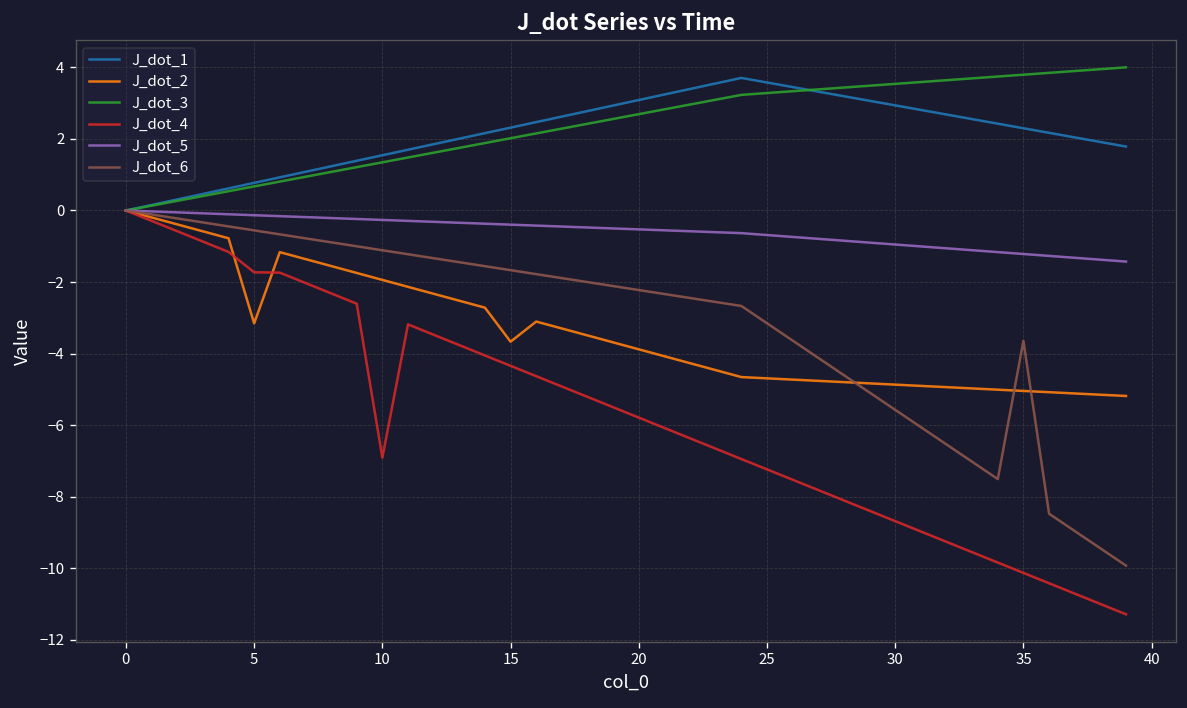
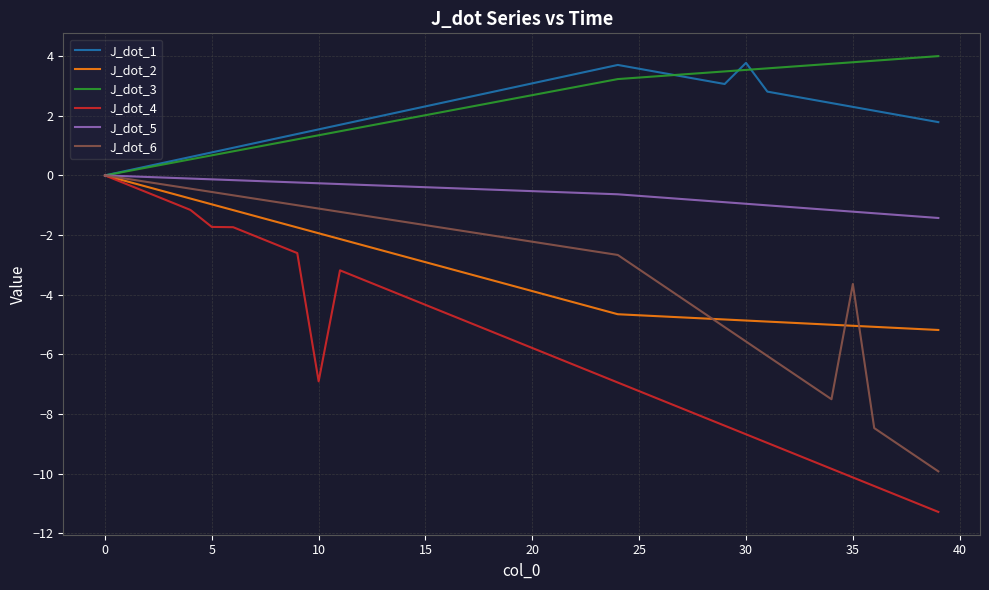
J_dot_2, 5: -3.2 -> -1.0
J_dot_2, 15: -3.7 -> -2.9
J_dot_1, 30: 2.9 -> 3.8
